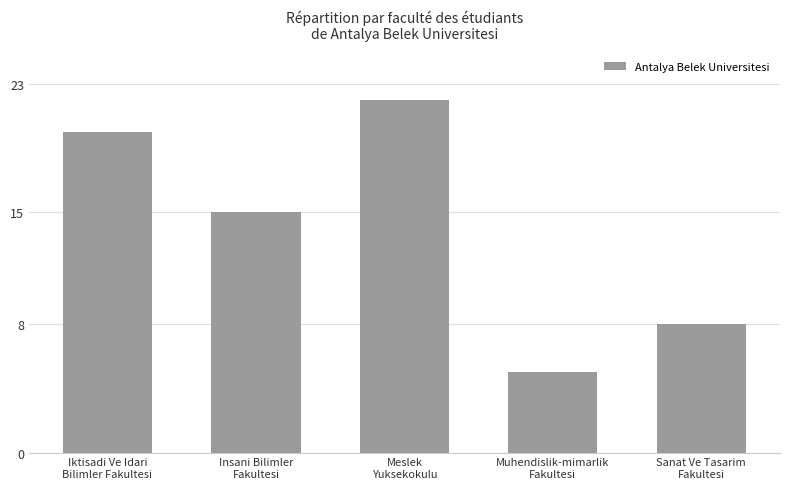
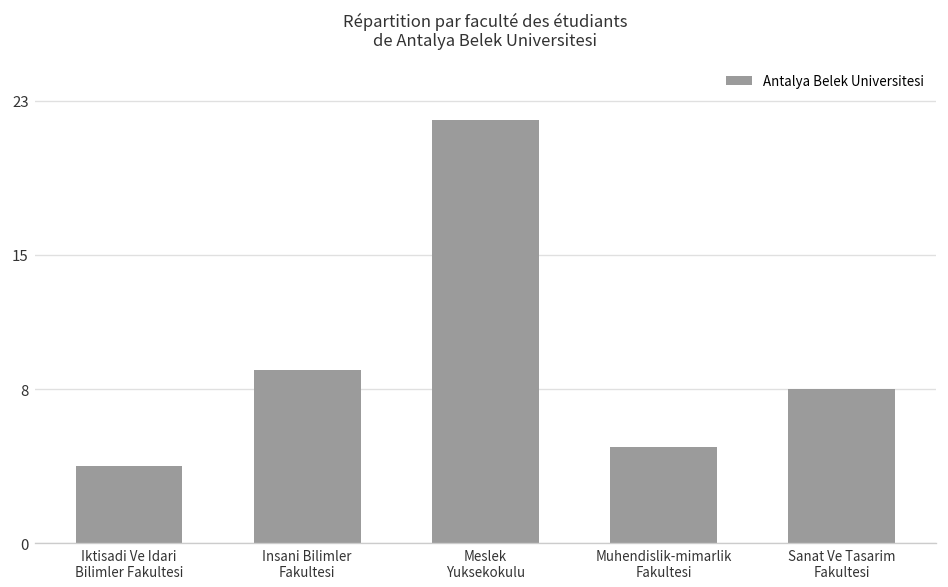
Iktisadi Ve Idari Bilimler Fakultesi: 20 -> 4
Insani Bilimler Fakultesi: 15 -> 9
